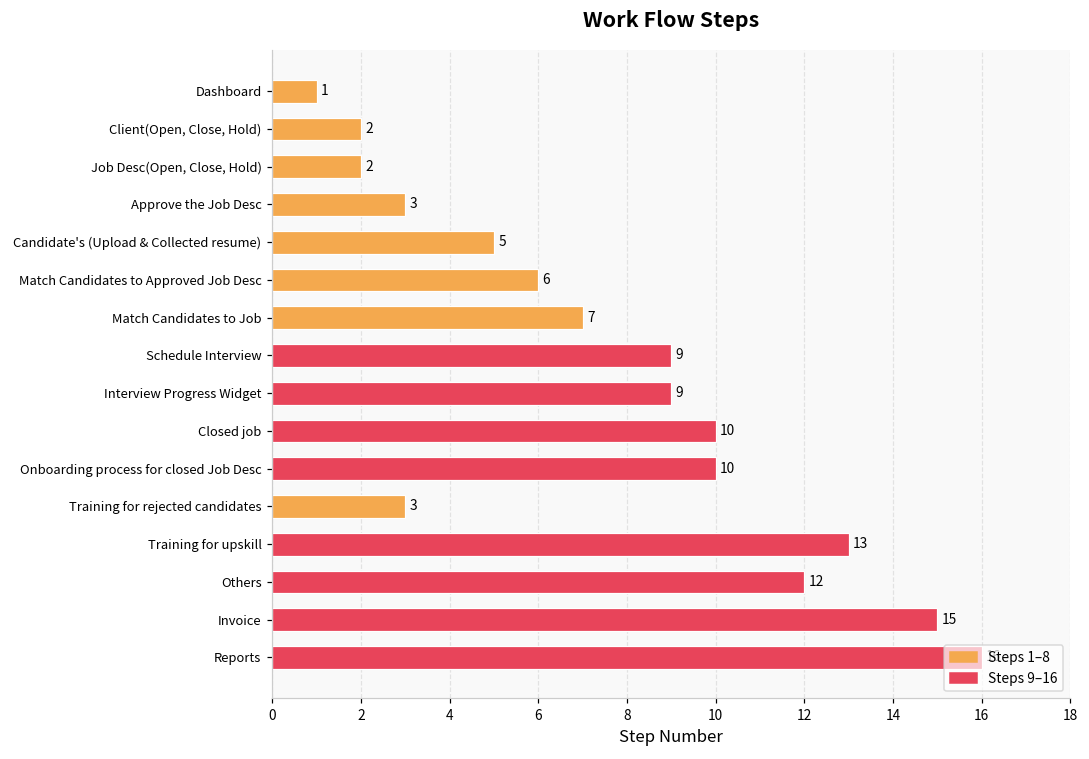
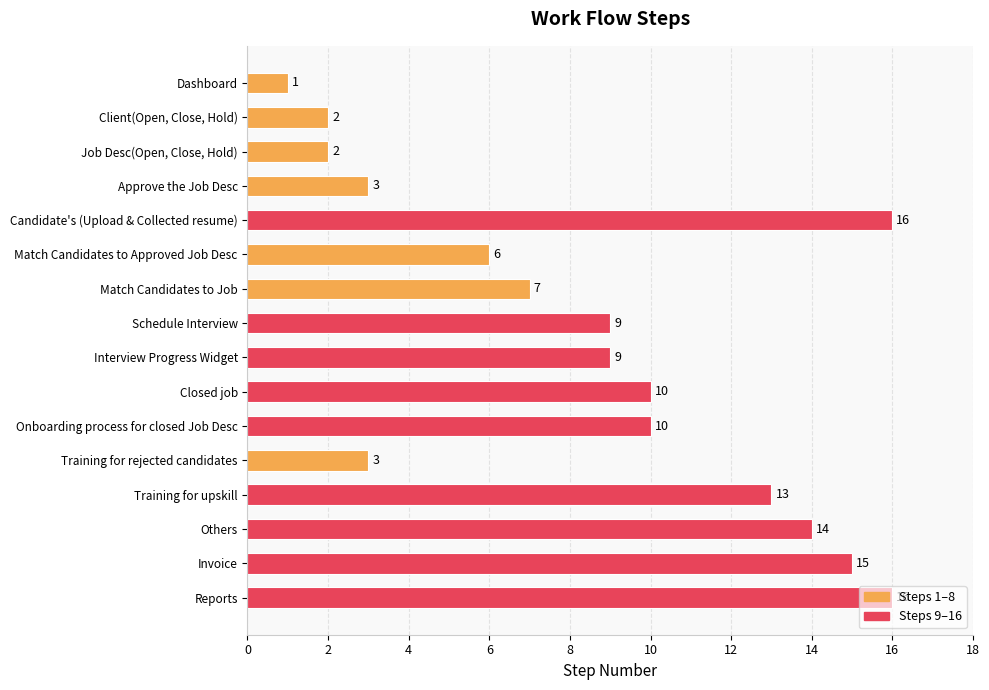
Candidate's (Upload & Collected resume): 5 -> 16
Others: 12 -> 14
